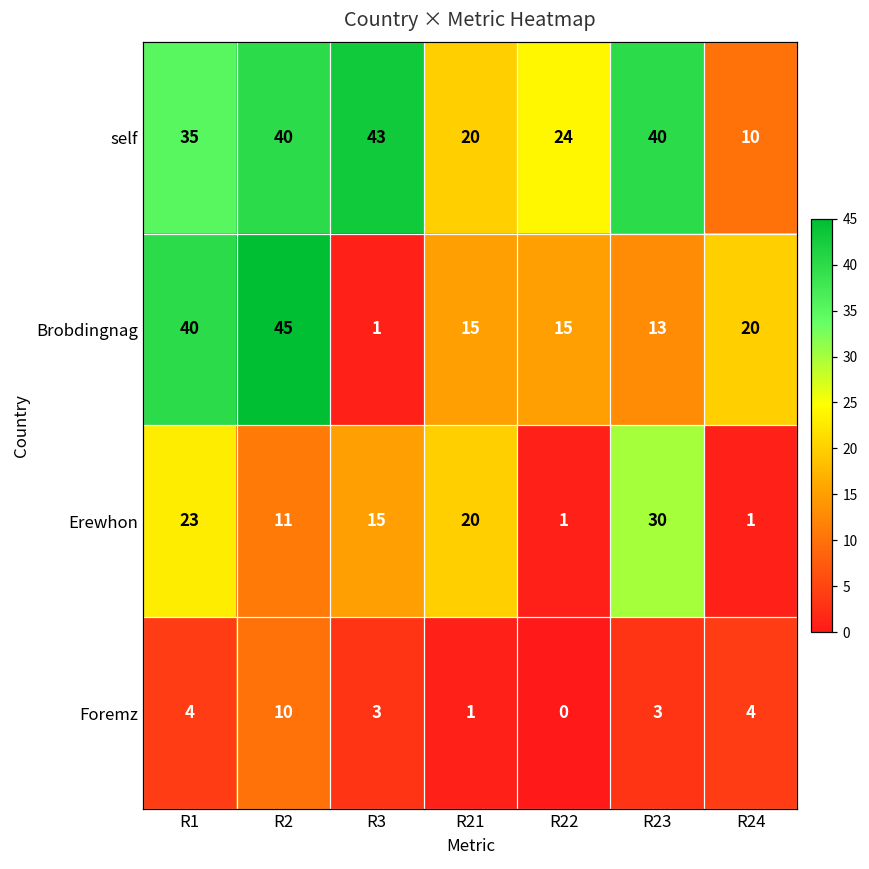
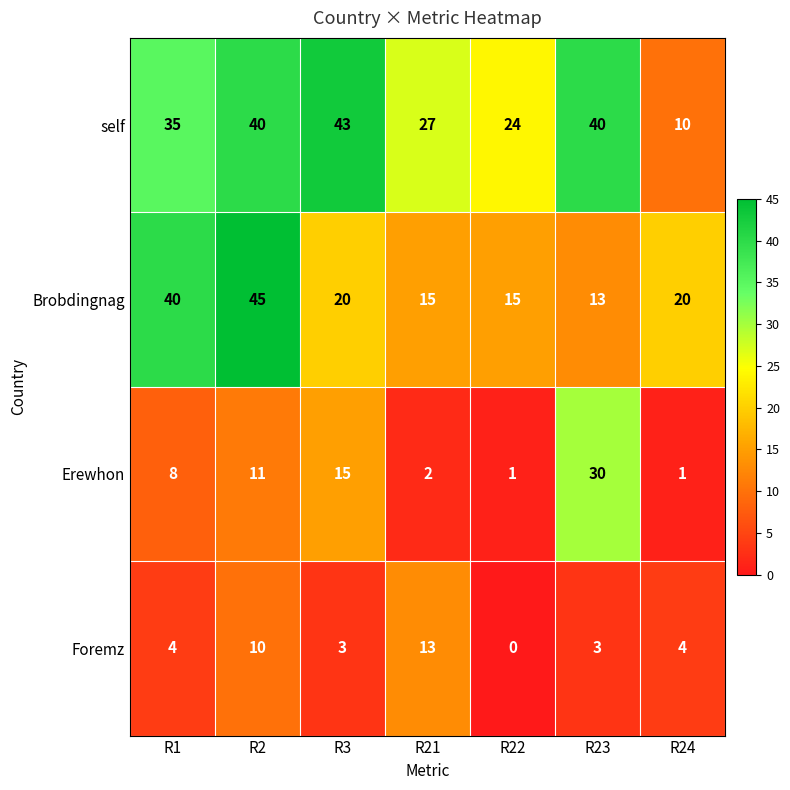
self, R21: 20 -> 27
Brobdingnag, R3: 1 -> 20
Erewhon, R1: 23 -> 8
Erewhon, R21: 20 -> 2
Foremz, R21: 1 -> 13
